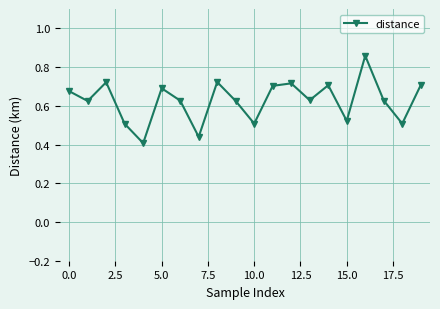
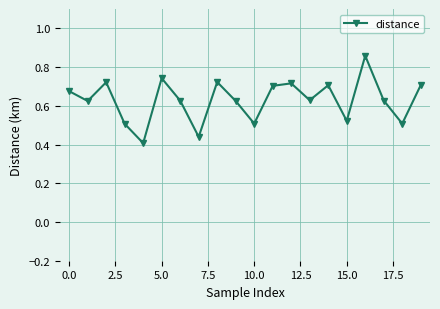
5.0: 0.69 -> 0.74
